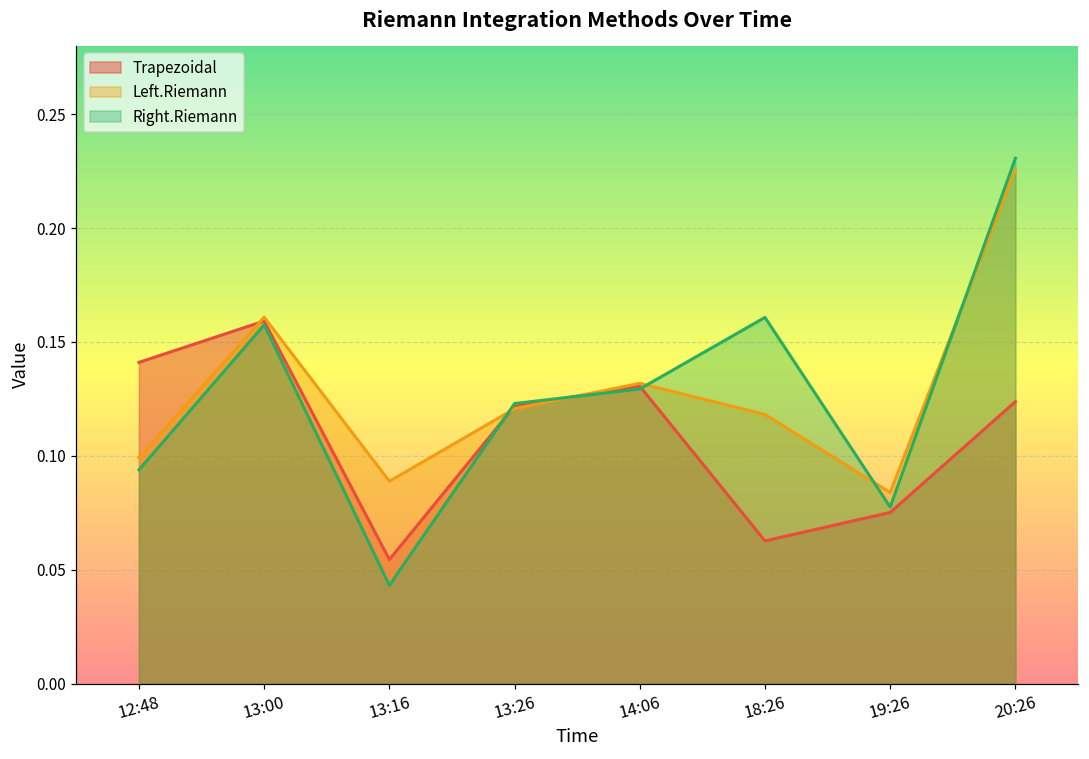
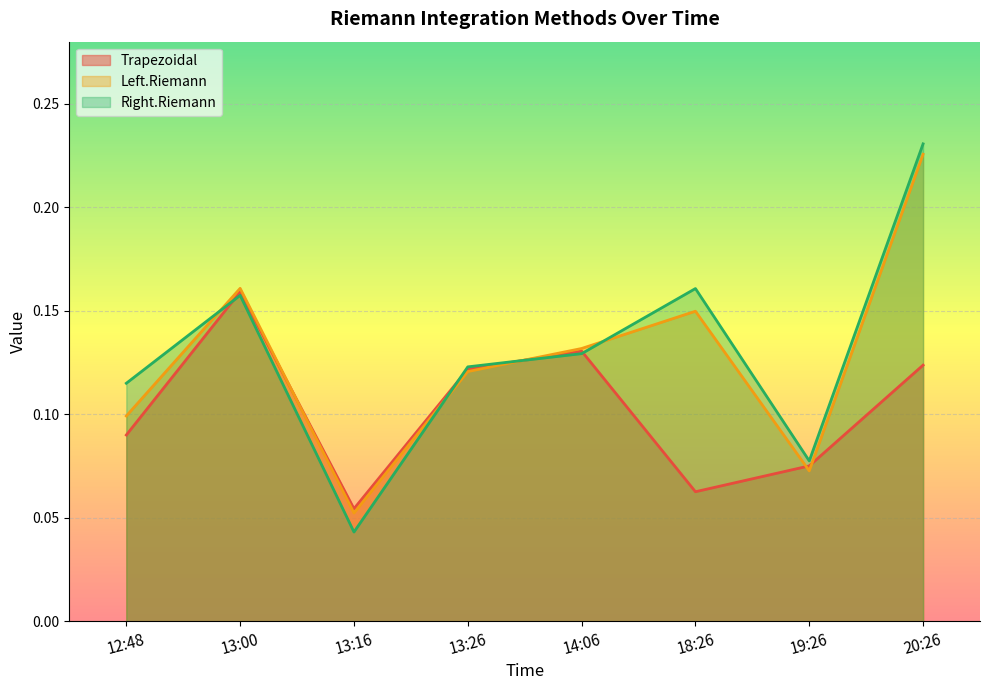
Trapezoidal, 12:48: 0.141 -> 0.090
Right.Riemann, 12:48: 0.094 -> 0.115
Left.Riemann, 13:16: 0.089 -> 0.052
Left.Riemann, 18:26: 0.118 -> 0.150
Left.Riemann, 19:26: 0.084 -> 0.073
